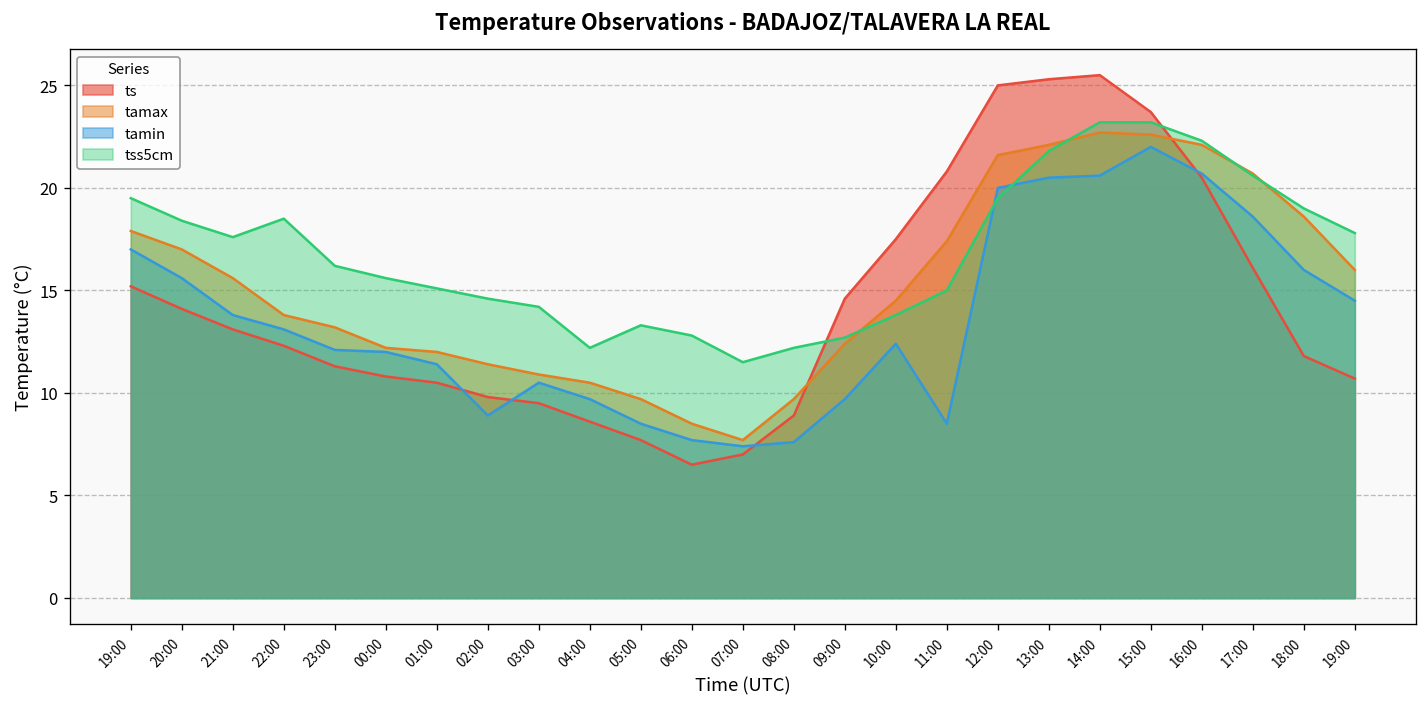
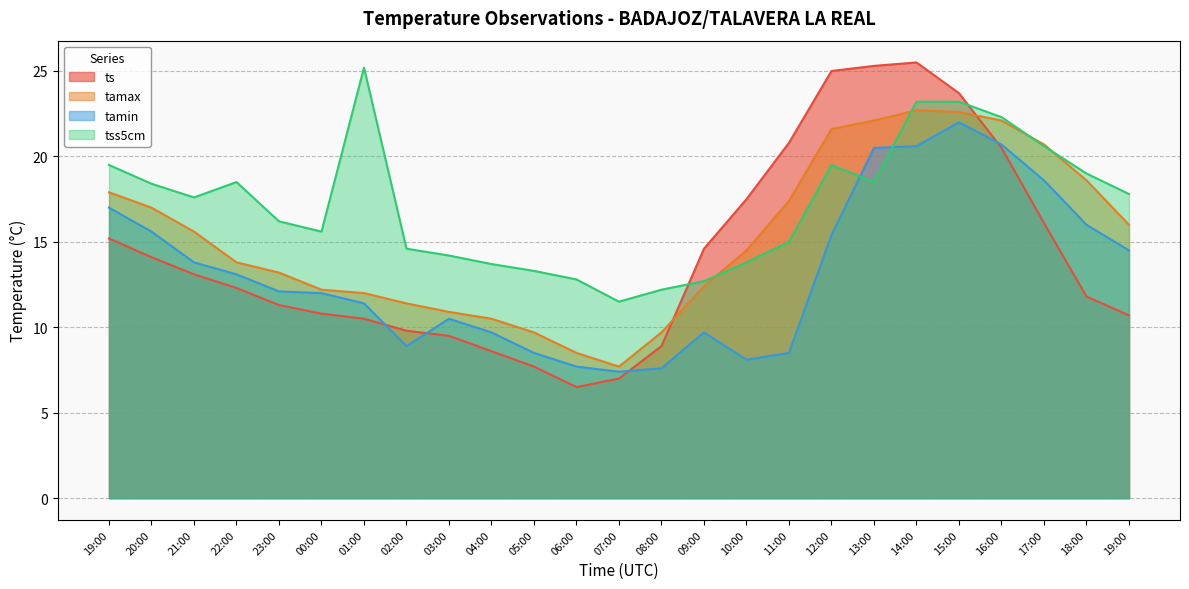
tss5cm, 01:00: 15.1 -> 25.2
tss5cm, 04:00: 12.2 -> 13.7
tamin, 10:00: 12.4 -> 8.1
tamin, 12:00: 20.0 -> 15.4
tss5cm, 13:00: 21.8 -> 18.5
